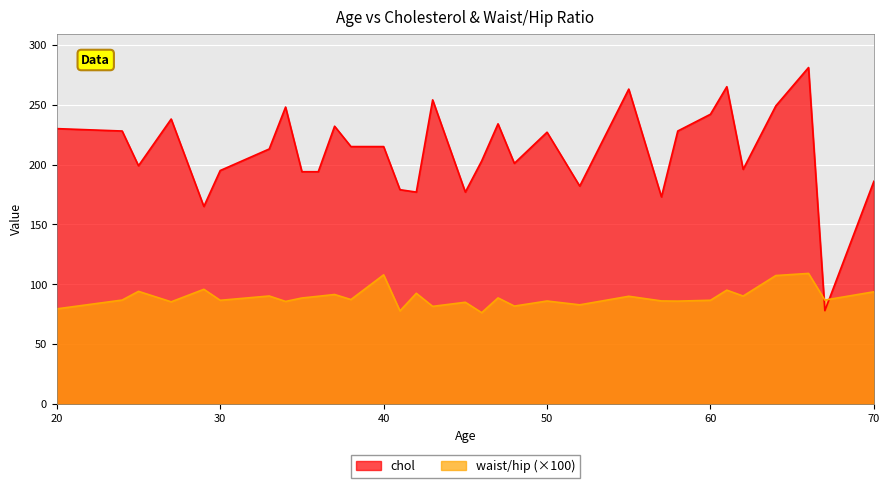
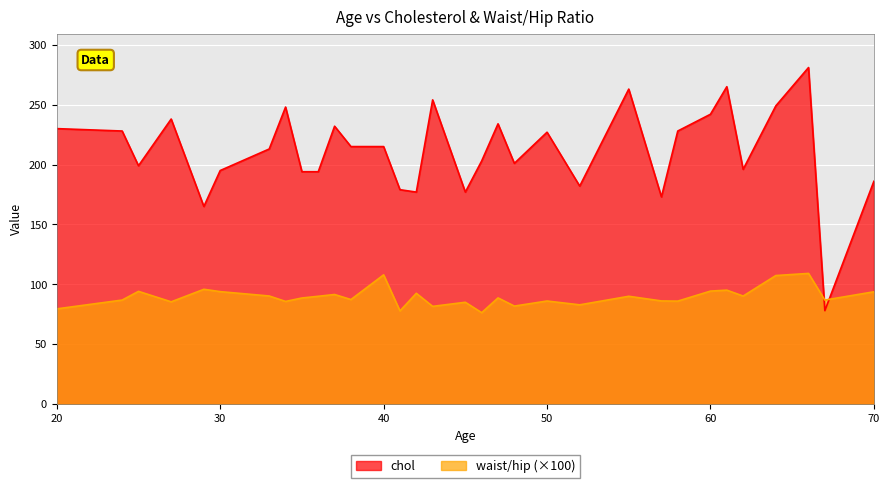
waist/hip (×100), 30: 87 -> 94
waist/hip (×100), 60: 87 -> 94
